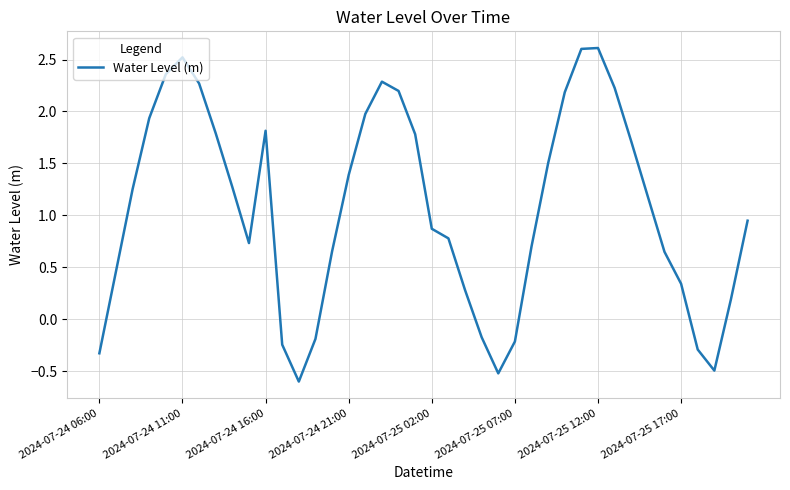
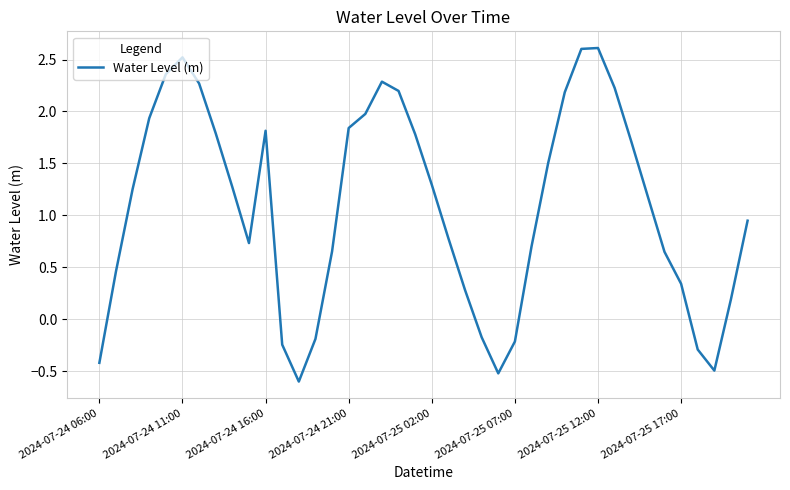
2024-07-24 06:00: -0.33 -> -0.42
2024-07-24 21:00: 1.39 -> 1.84
2024-07-25 02:00: 0.87 -> 1.29
